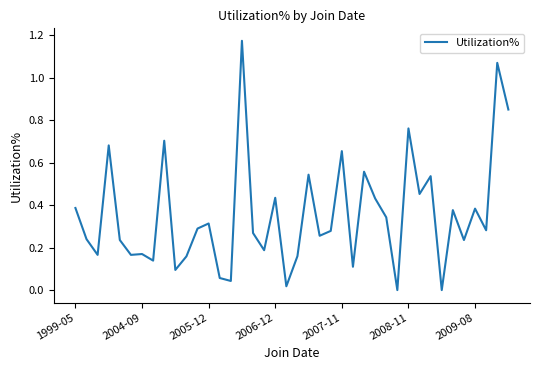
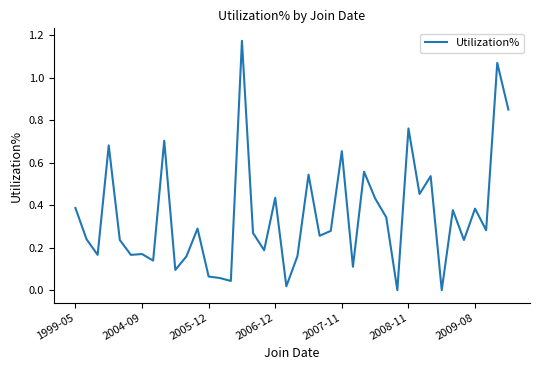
2005-12: 0.31 -> 0.06
